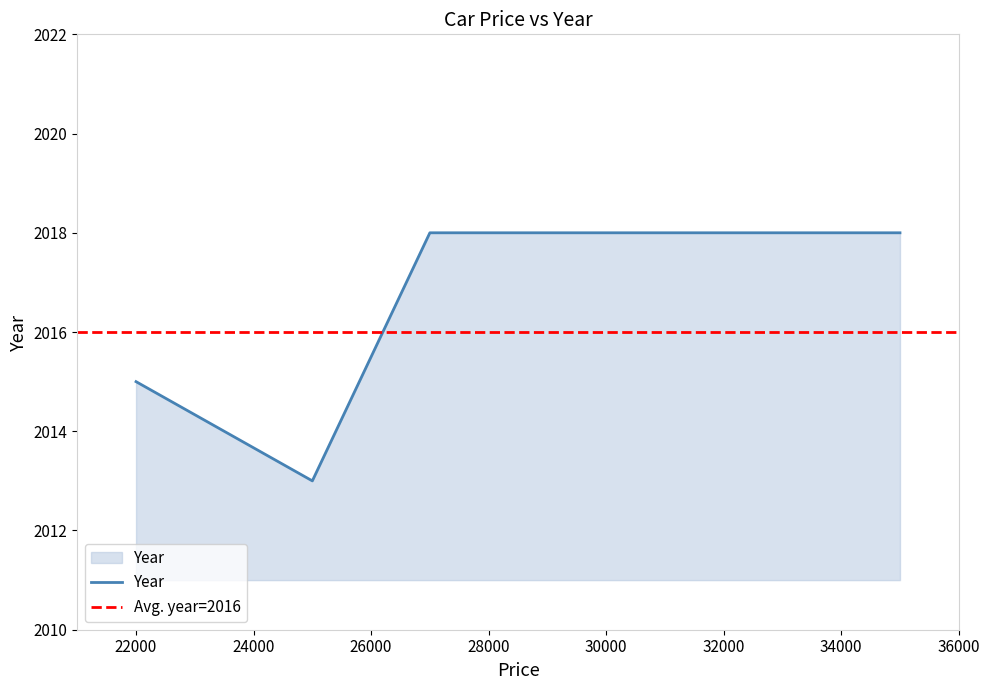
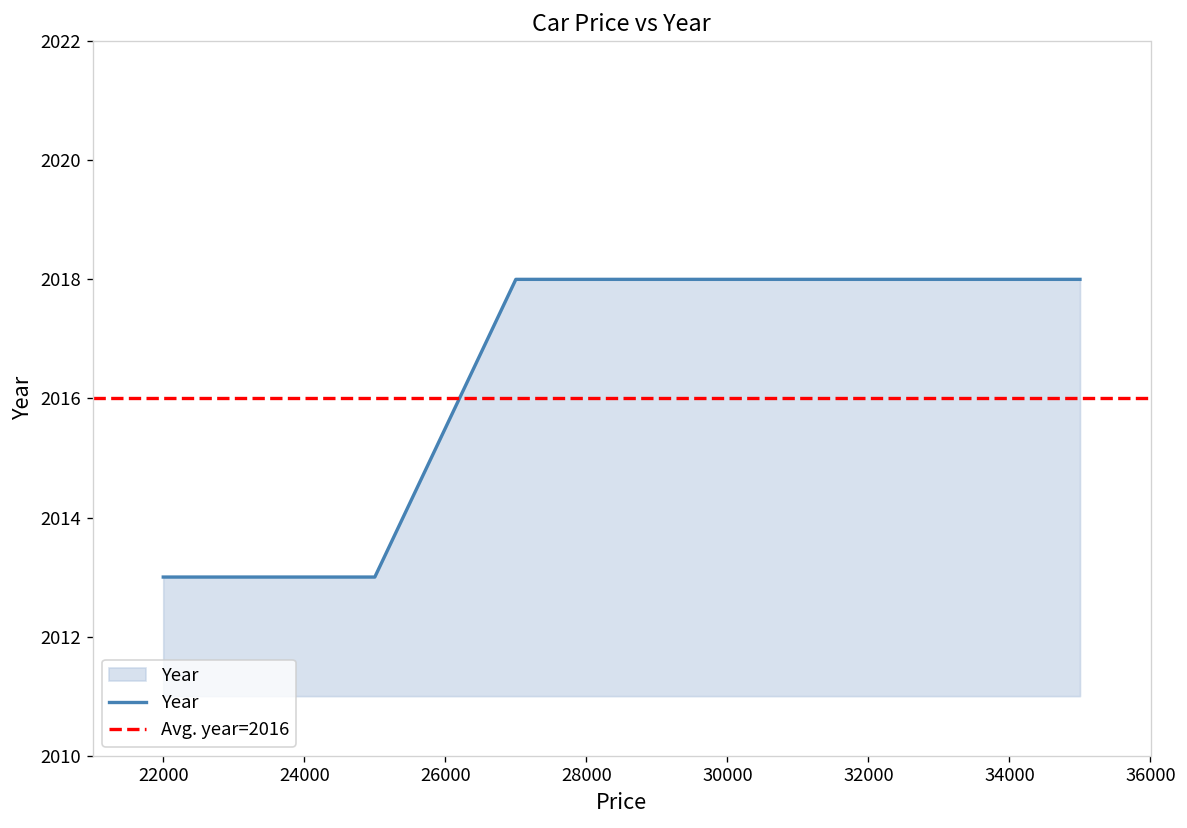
22000: 2015 -> 2013
